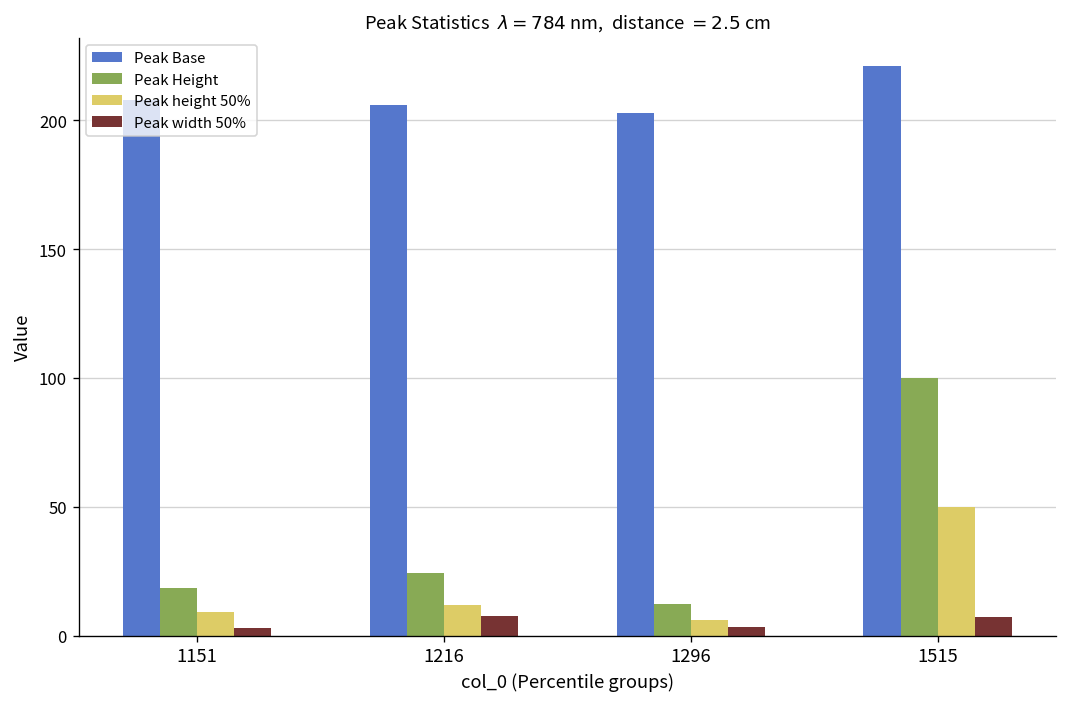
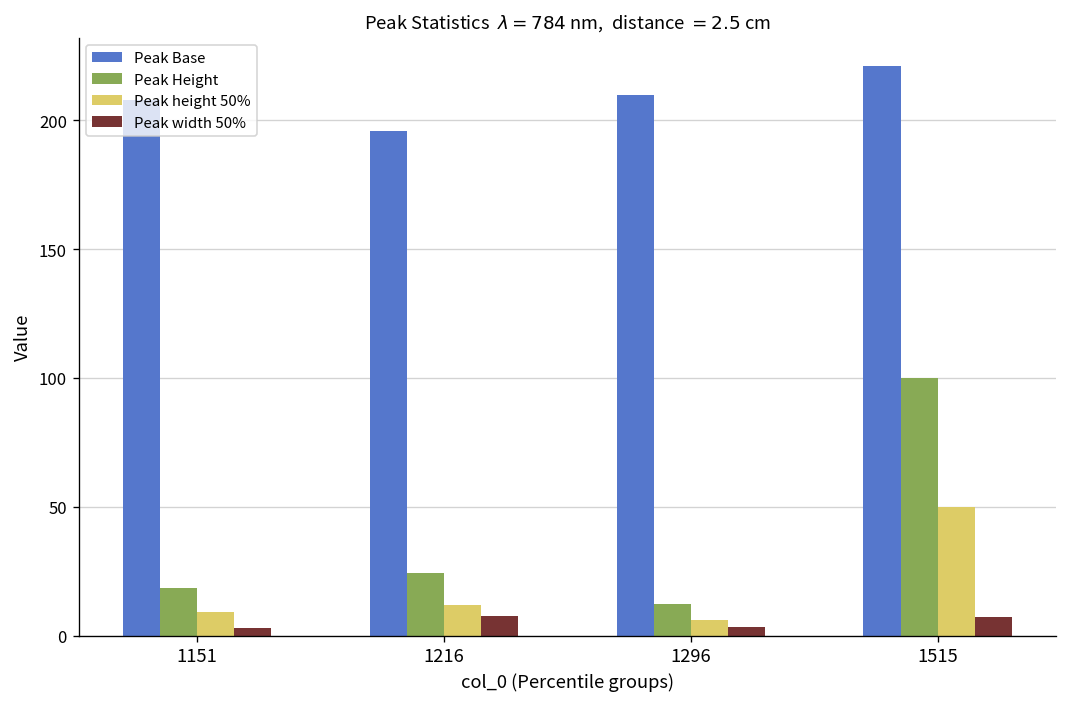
Peak Base, 1216: 206 -> 196
Peak Base, 1296: 203 -> 210
